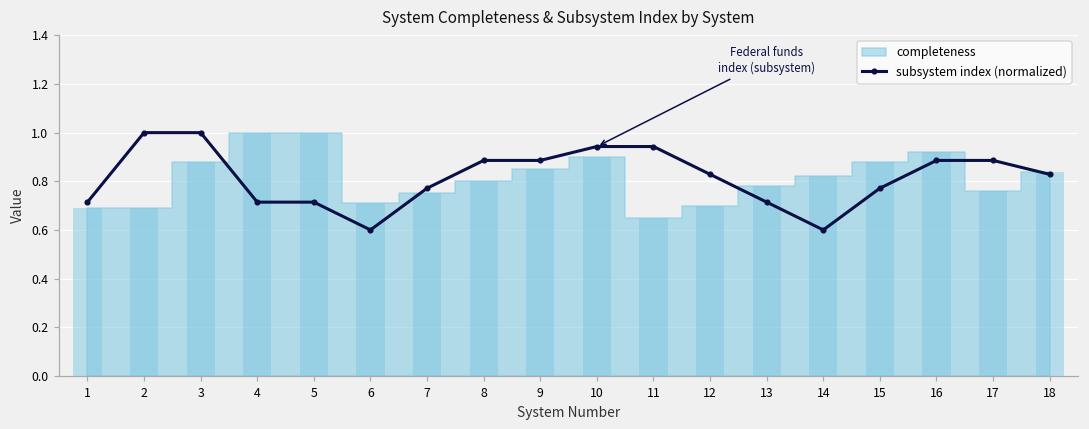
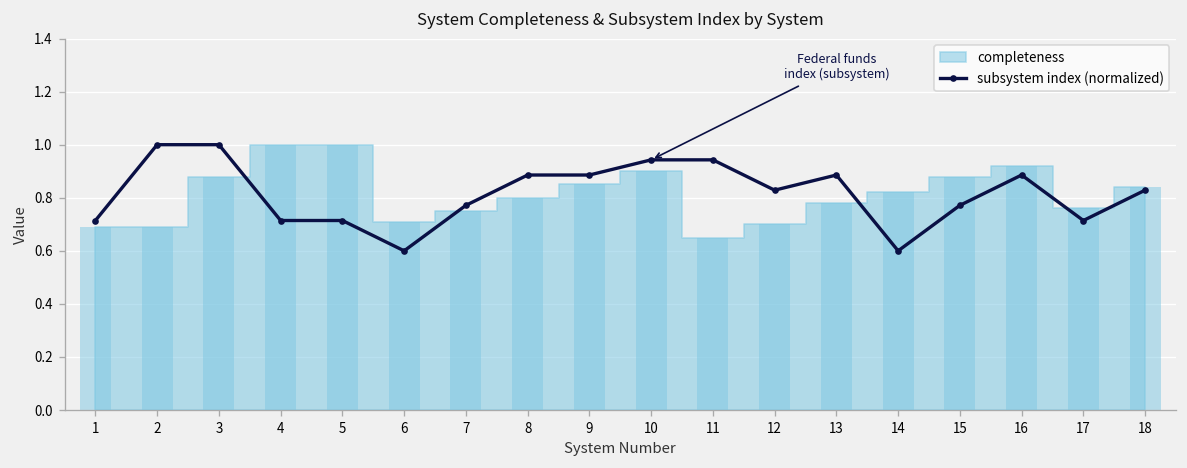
subsystem index (normalized), 13: 0.71 -> 0.89
subsystem index (normalized), 17: 0.89 -> 0.71
